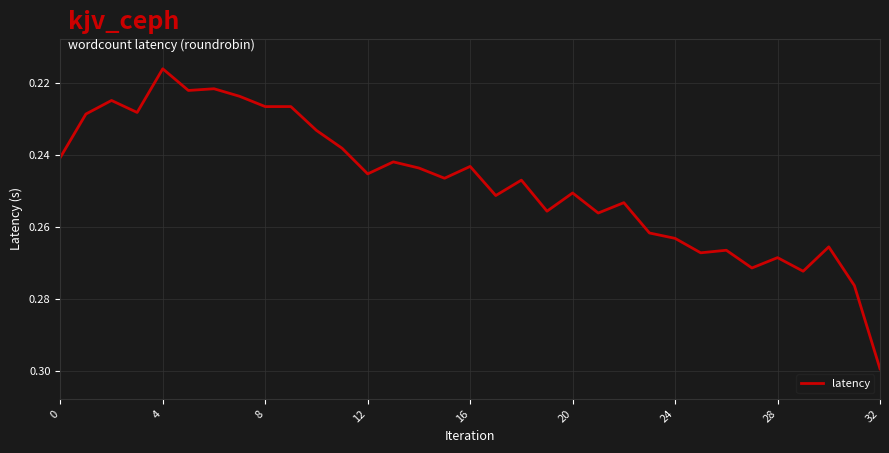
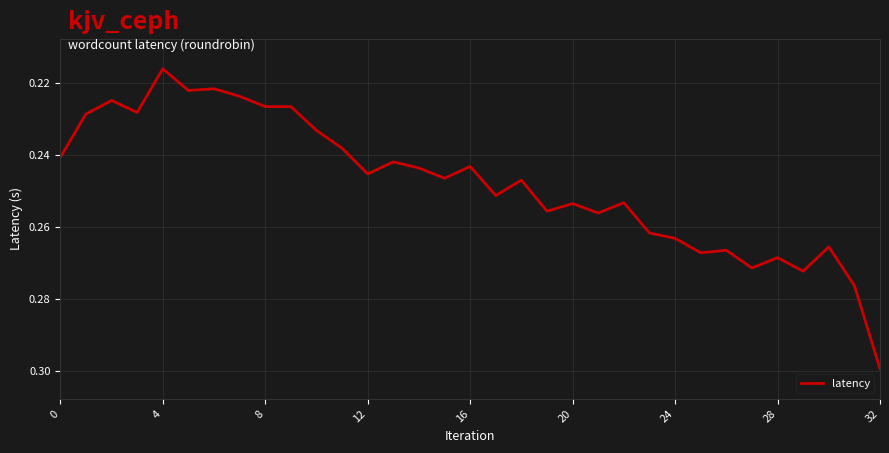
20: 0.251 -> 0.254
